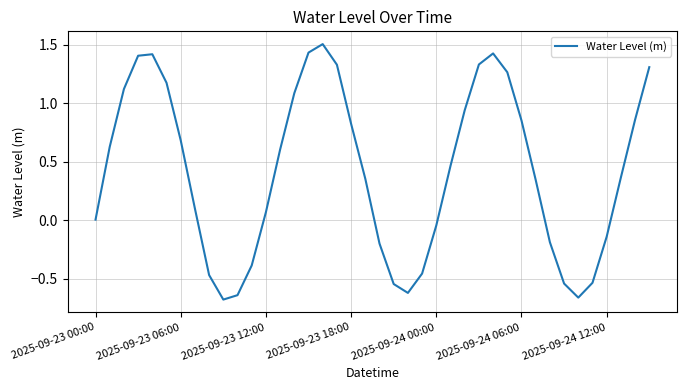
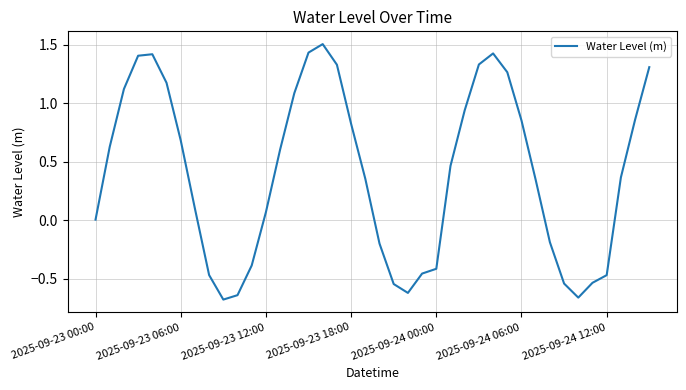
2025-09-24 00:00: -0.04 -> -0.41
2025-09-24 12:00: -0.14 -> -0.47
